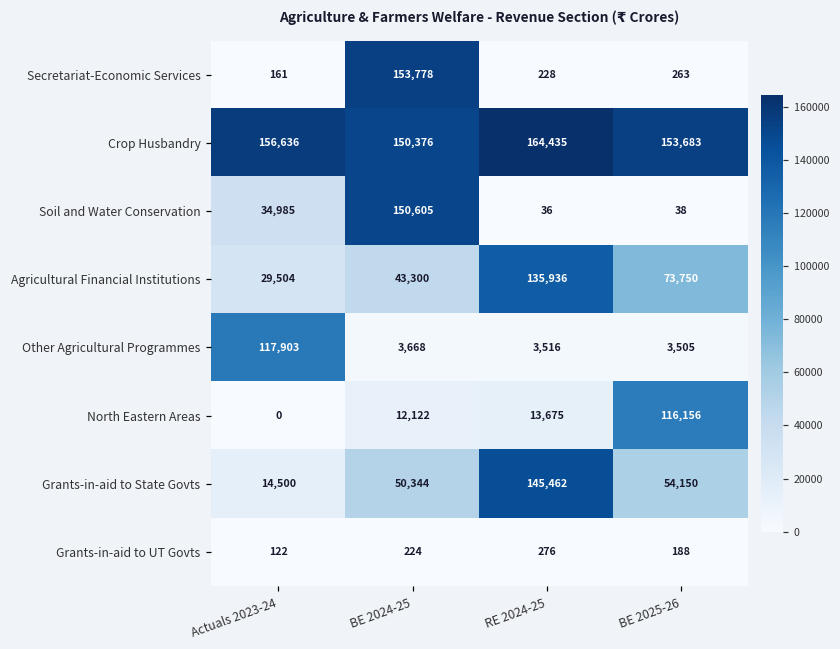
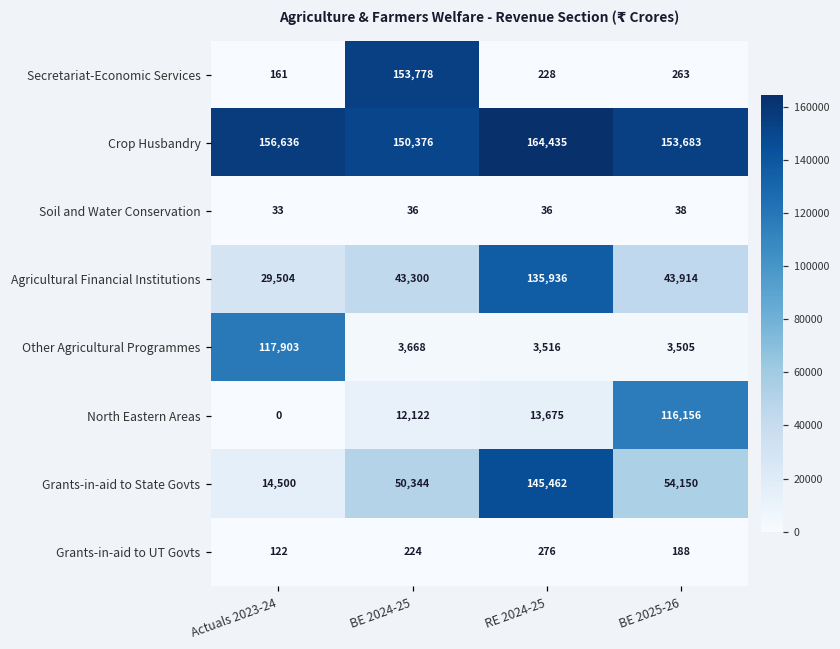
Soil and Water Conservation, Actuals 2023-24: 34,985 -> 33
Soil and Water Conservation, BE 2024-25: 150,605 -> 36
Agricultural Financial Institutions, BE 2025-26: 73,750 -> 43,914
